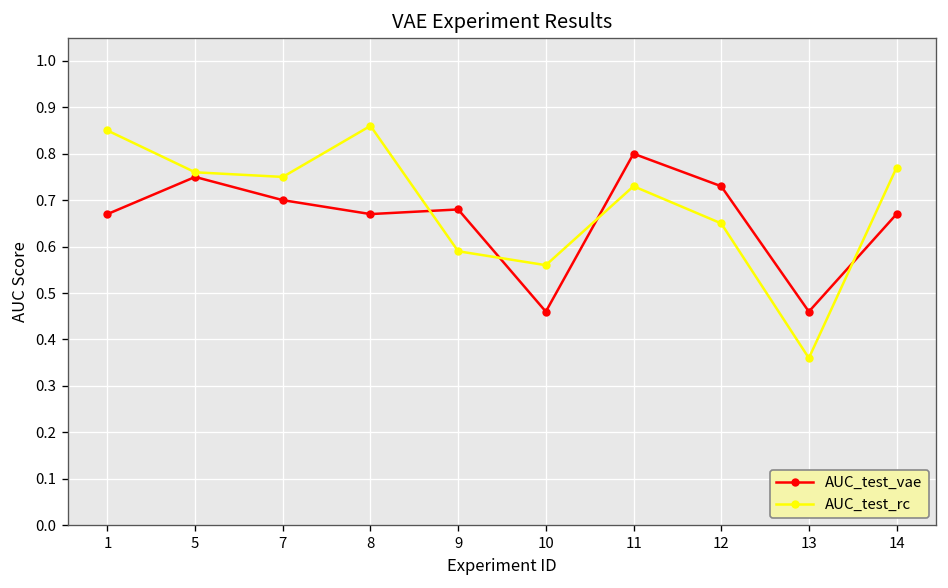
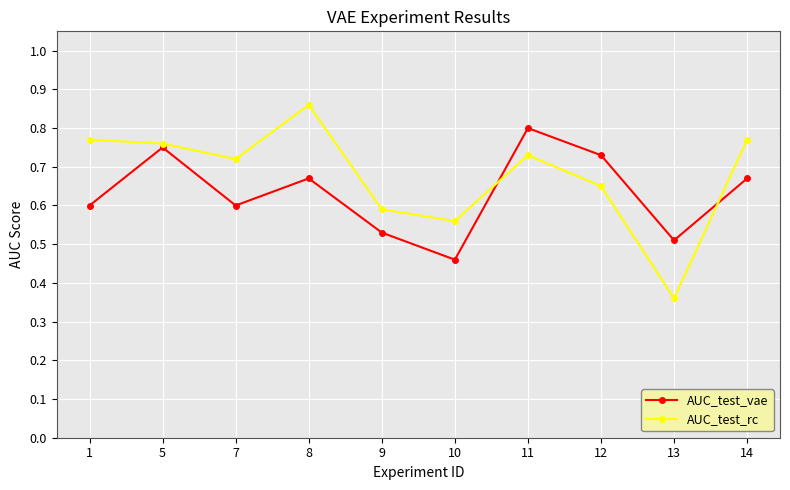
AUC_test_vae, 1: 0.67 -> 0.60
AUC_test_rc, 1: 0.85 -> 0.77
AUC_test_vae, 7: 0.7 -> 0.6
AUC_test_rc, 7: 0.75 -> 0.72
AUC_test_vae, 9: 0.68 -> 0.53
AUC_test_vae, 13: 0.46 -> 0.51
